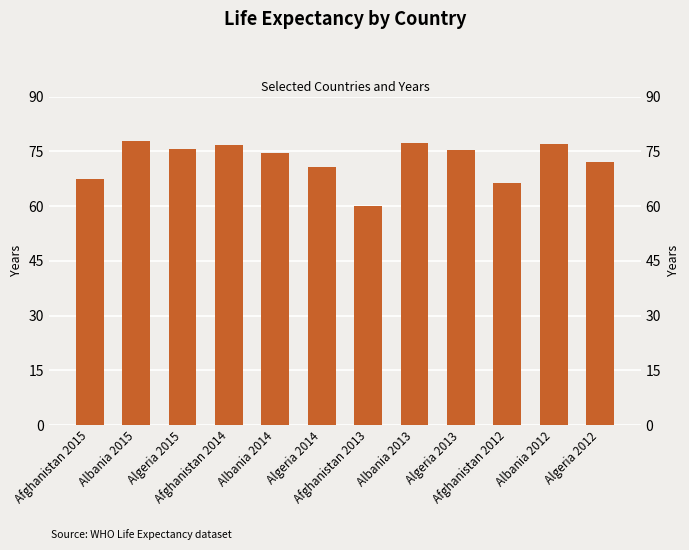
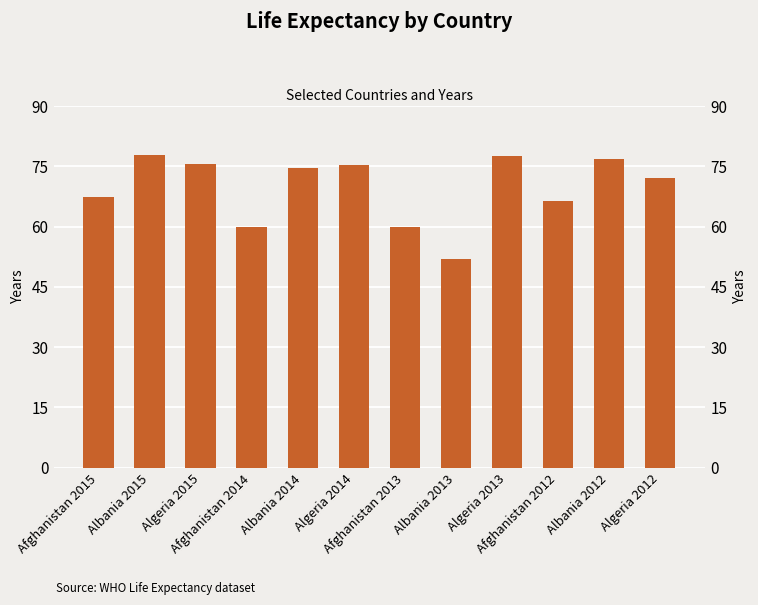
Afghanistan 2014: 77 -> 60
Algeria 2014: 71 -> 75
Albania 2013: 77 -> 52
Algeria 2013: 75 -> 78
